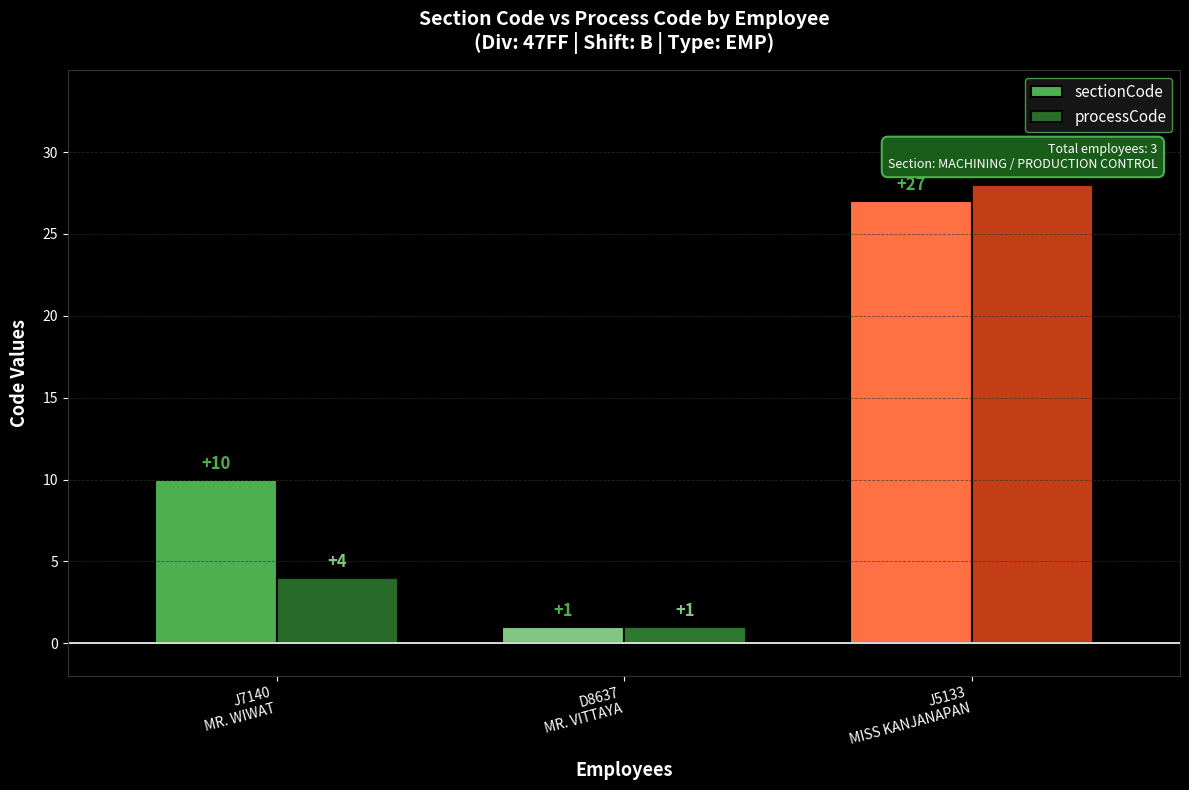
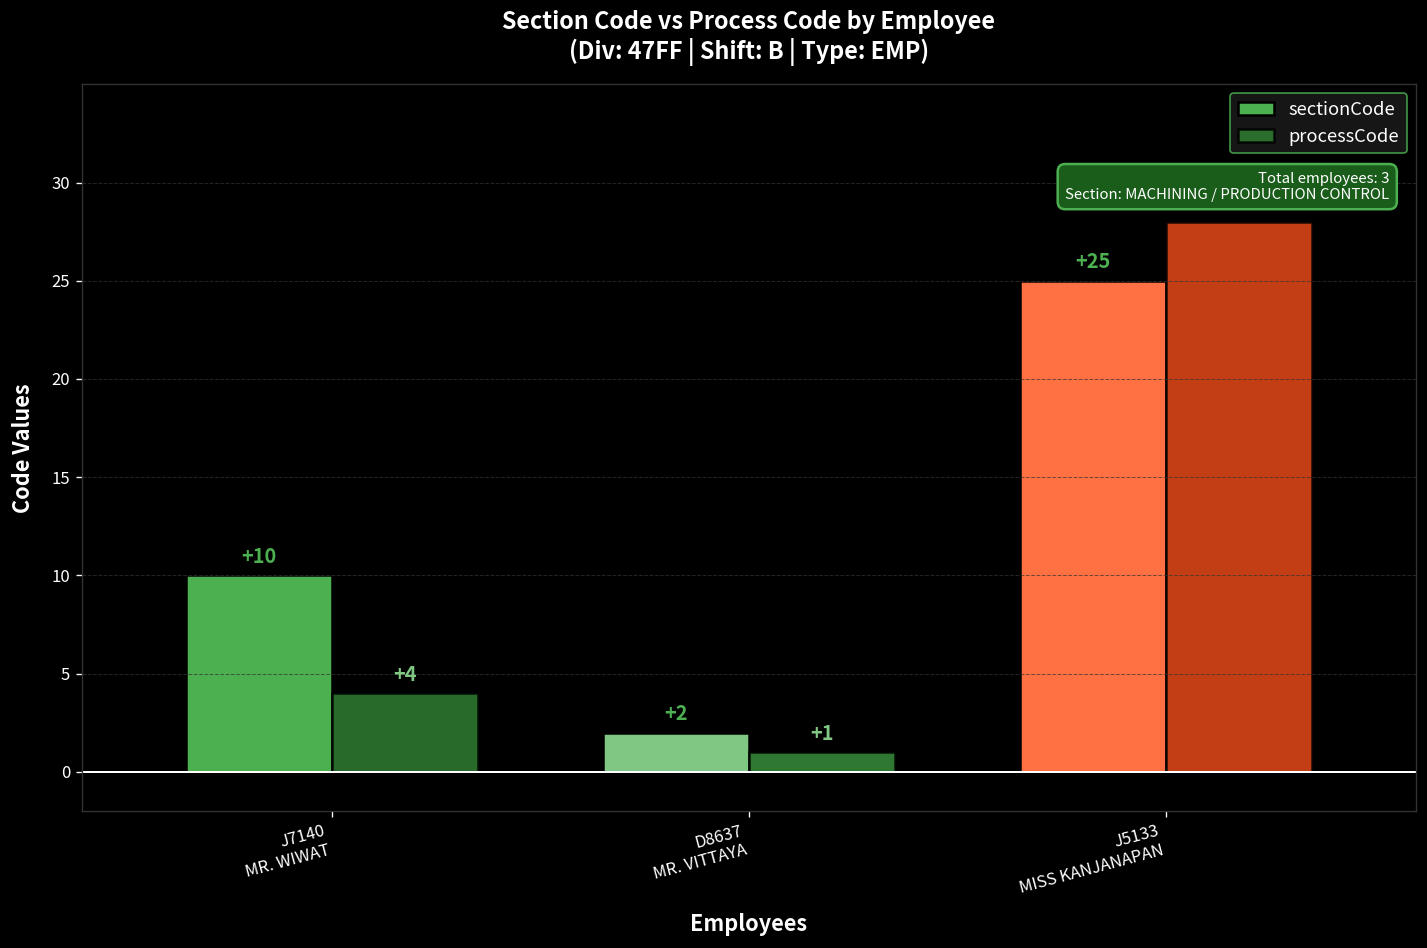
sectionCode, D8637 MR. VITTAYA: +1 -> +2
sectionCode, J5133 MISS KANJANAPAN: +27 -> +25
